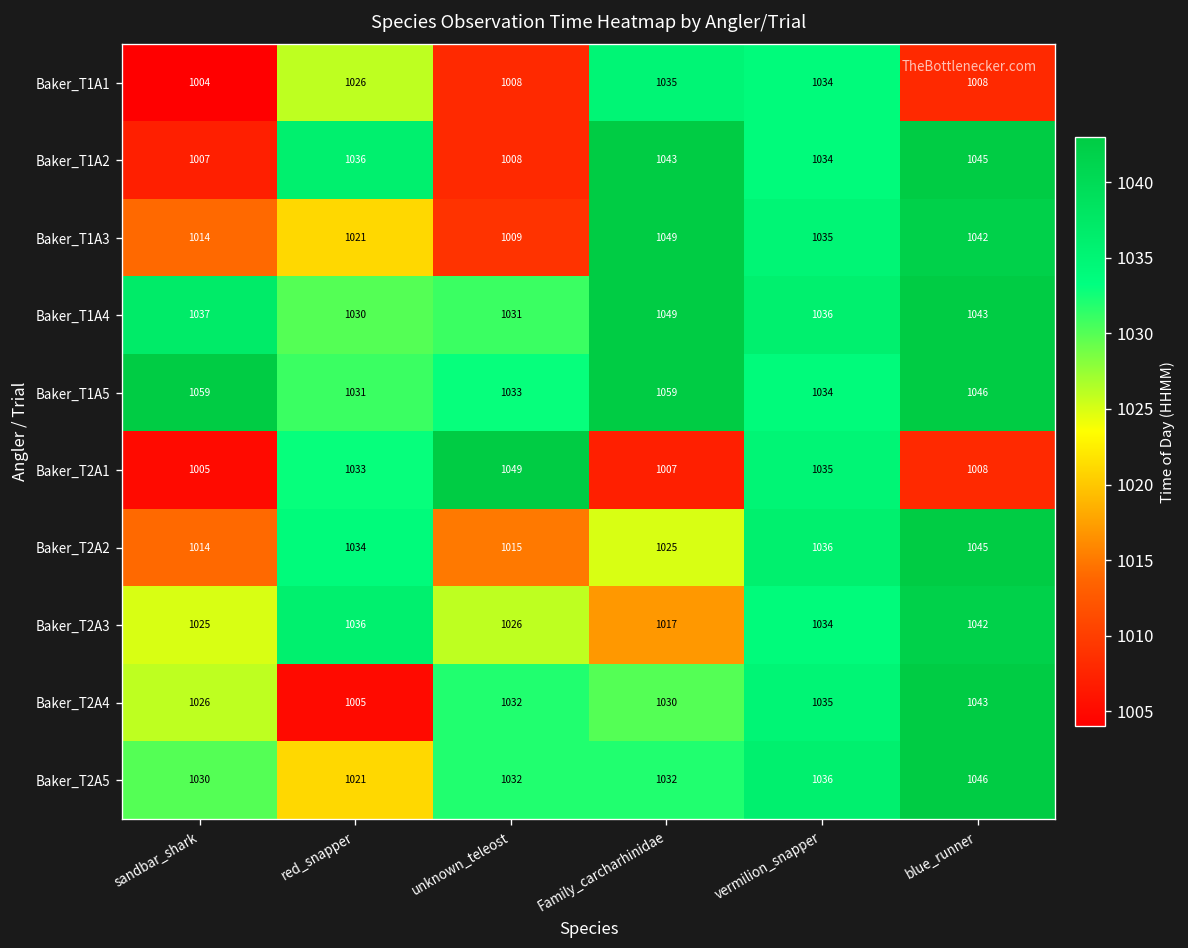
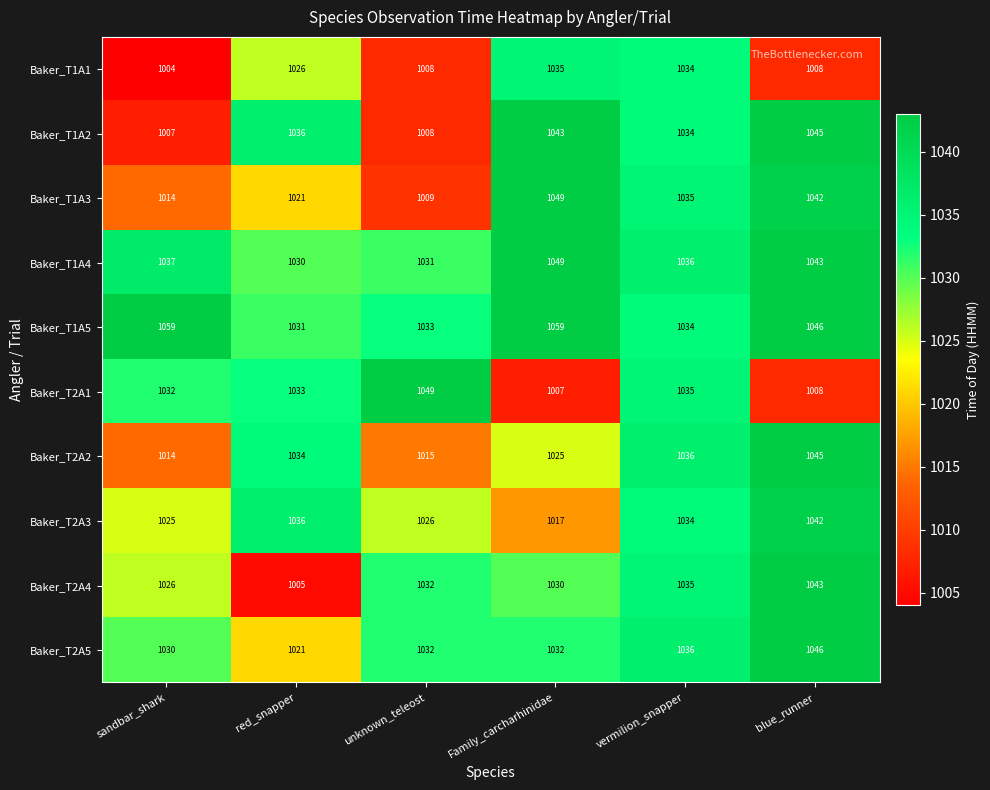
Baker_T2A1, sandbar_shark: 1005 -> 1032
